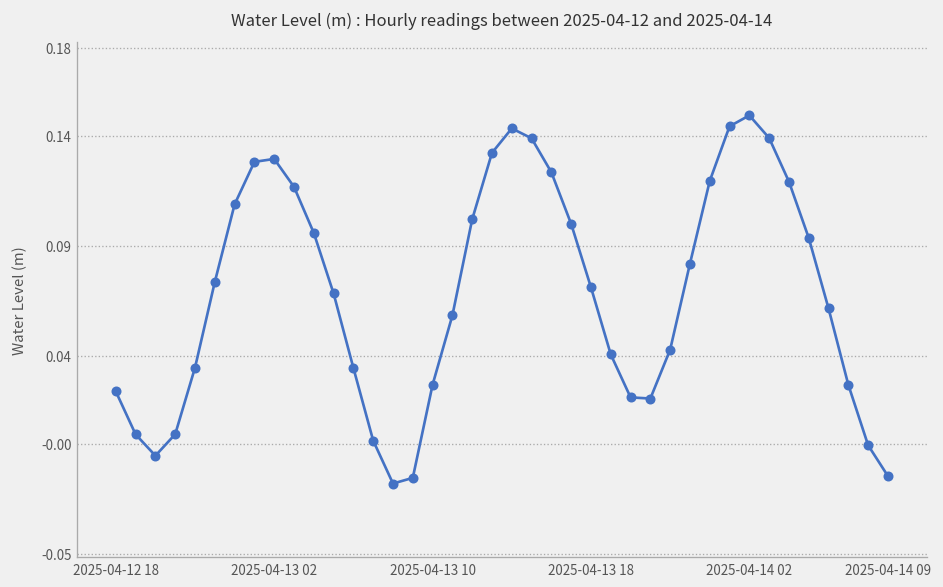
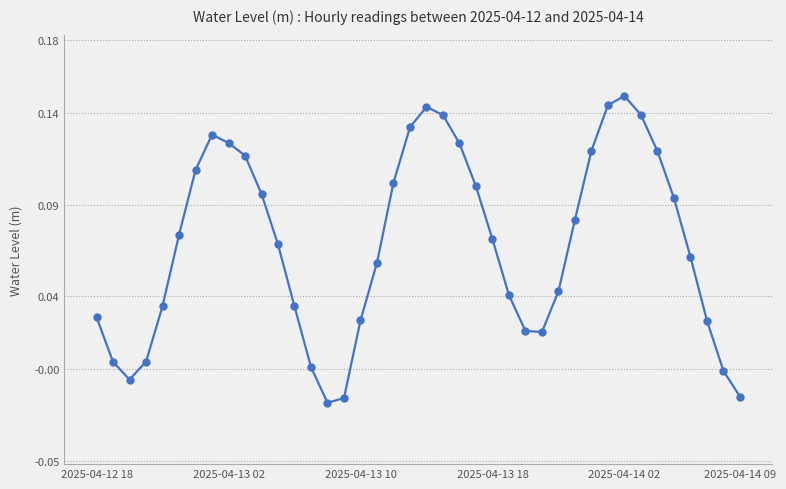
2025-04-12 18: 0.024 -> 0.029
2025-04-13 02: 0.129 -> 0.124
